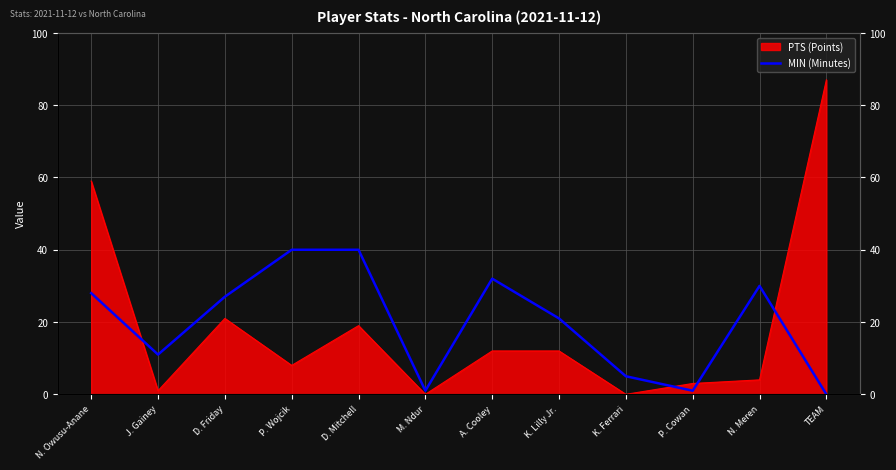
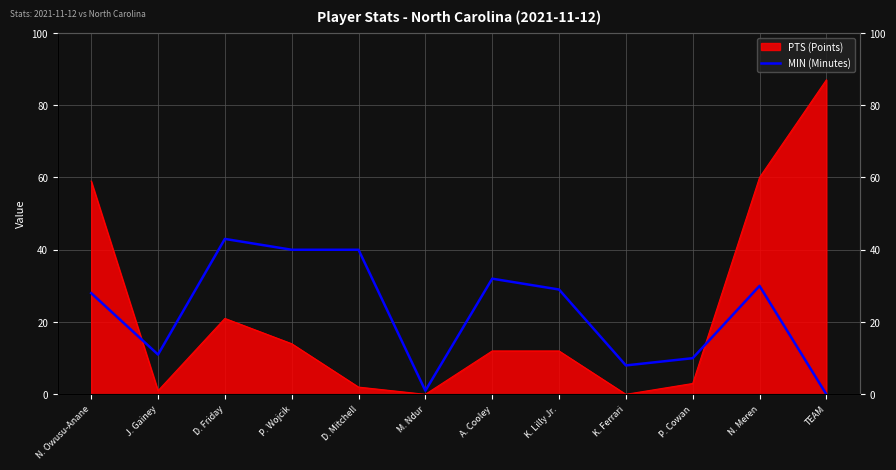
MIN (Minutes), D. Friday: 27 -> 43
PTS (Points), P. Wojcik: 8 -> 14
PTS (Points), D. Mitchell: 19 -> 2
MIN (Minutes), K. Lilly Jr.: 21 -> 29
MIN (Minutes), K. Ferrari: 5 -> 8
MIN (Minutes), P. Cowan: 1 -> 10
PTS (Points), N. Meren: 4 -> 60
